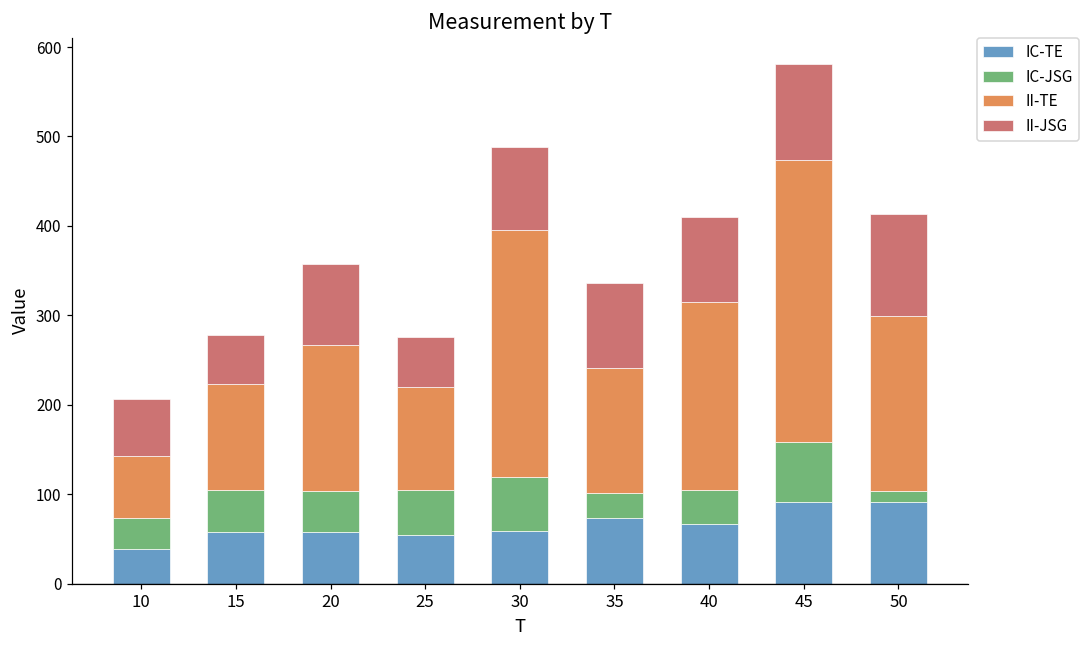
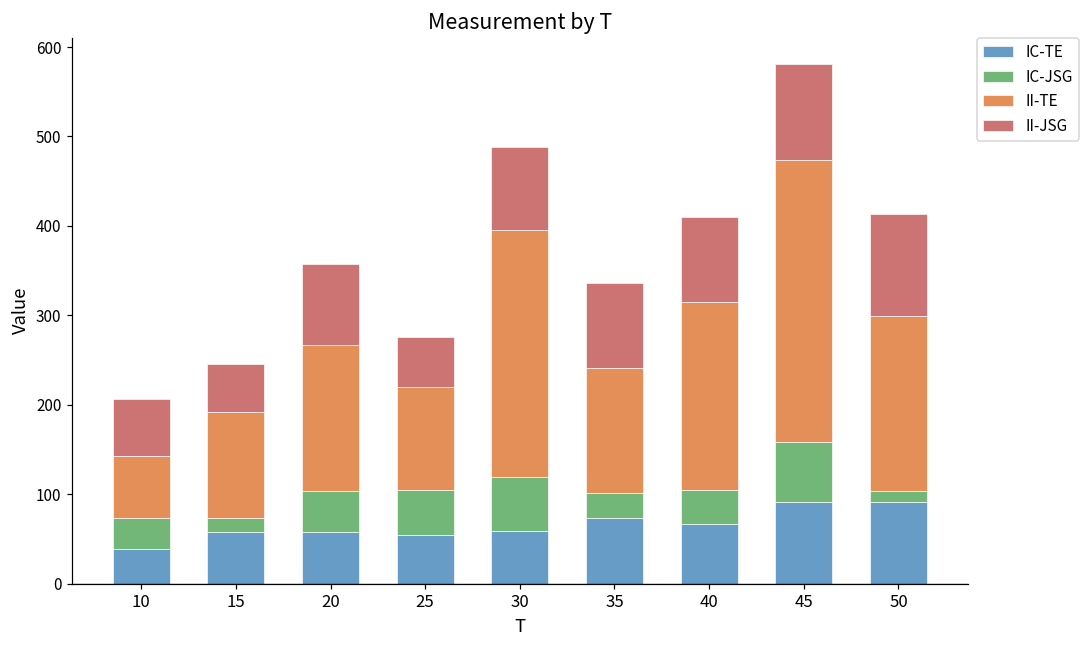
IC-JSG, 15: 50 -> 10
